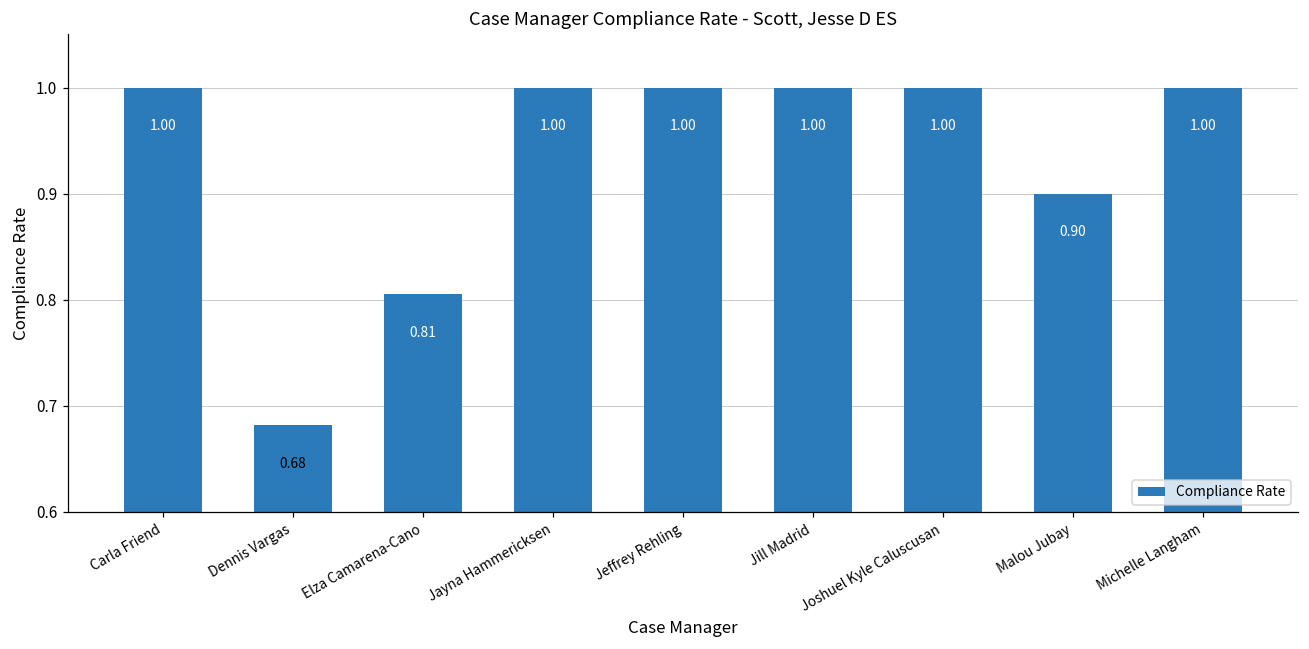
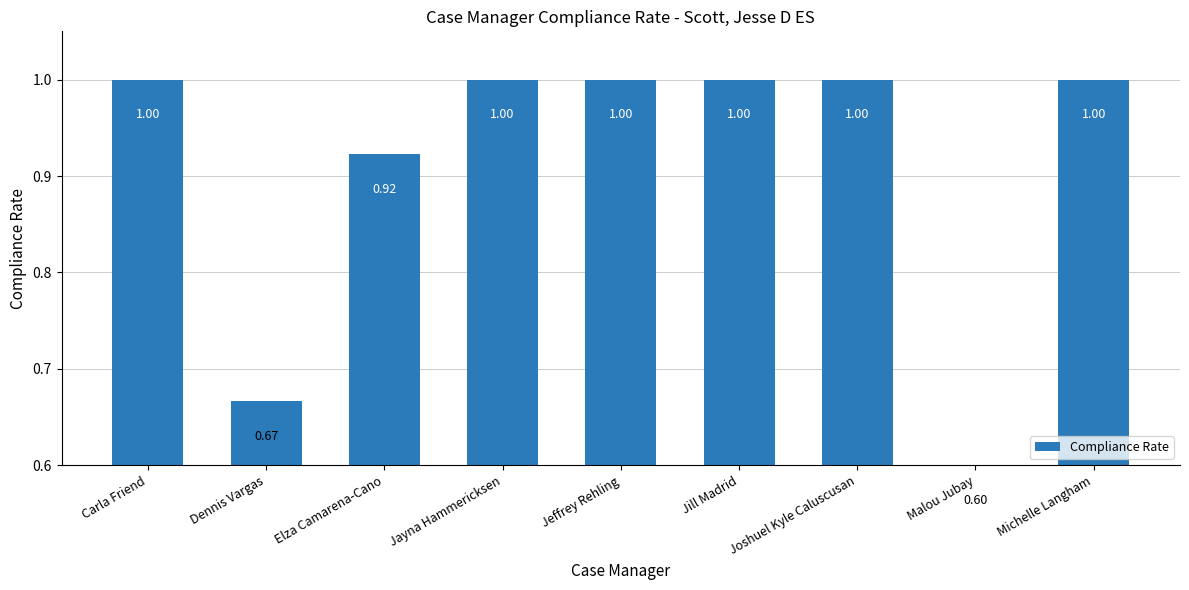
Dennis Vargas: 0.68 -> 0.67
Elza Camarena-Cano: 0.81 -> 0.92
Malou Jubay: 0.90 -> 0.60
